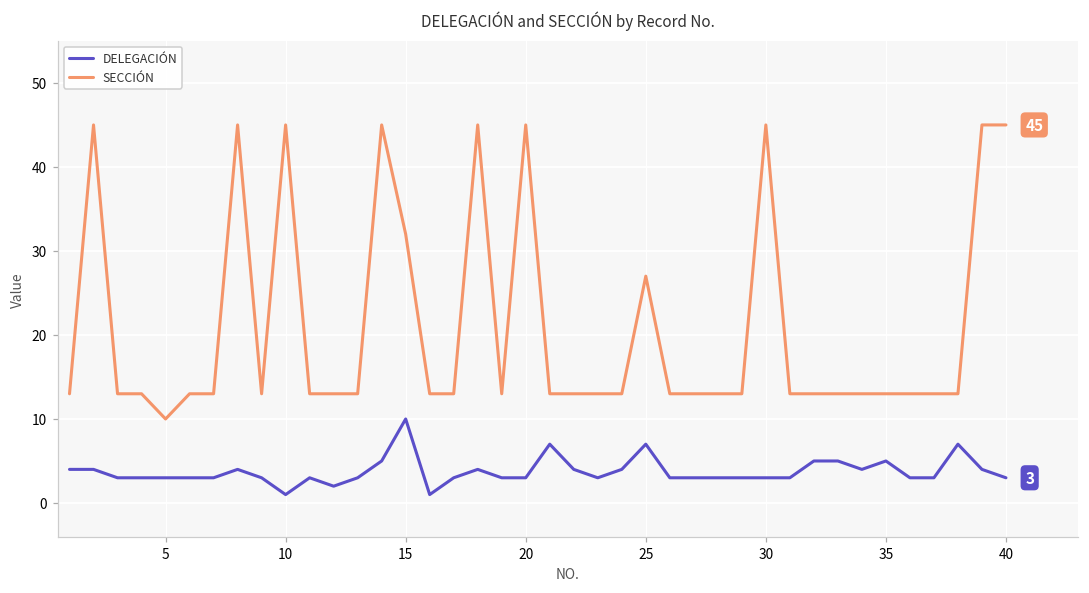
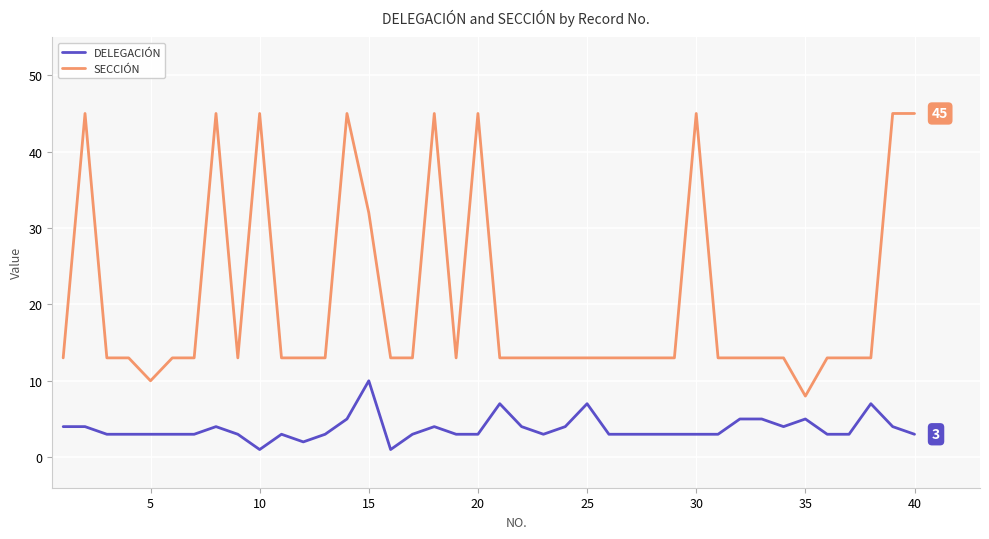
SECCIÓN, 25: 27 -> 13
SECCIÓN, 35: 13 -> 8
